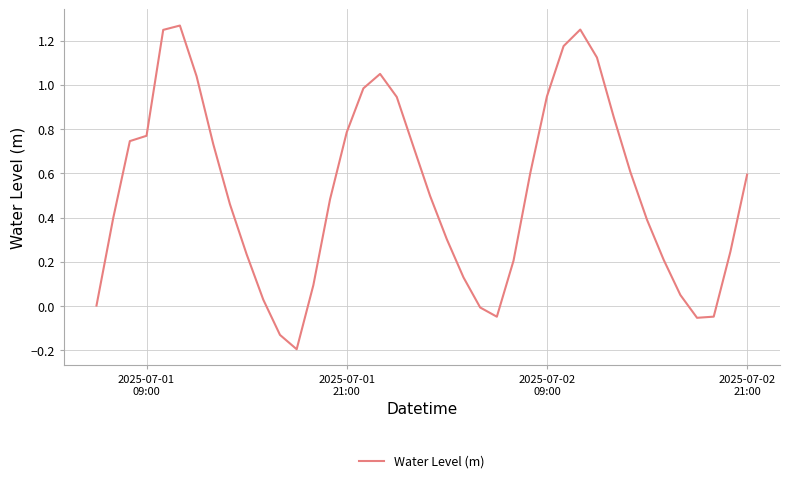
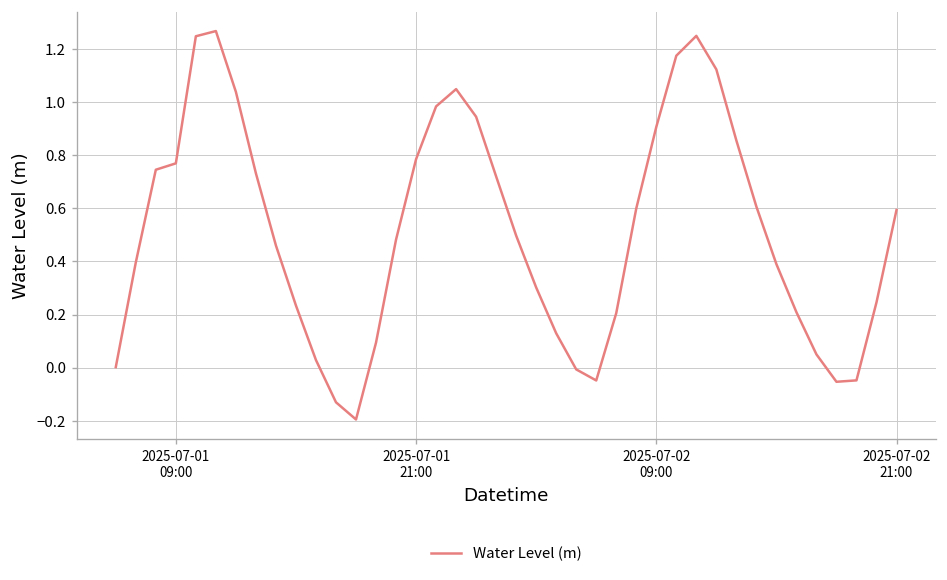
2025-07-02 09:00: 0.95 -> 0.91
